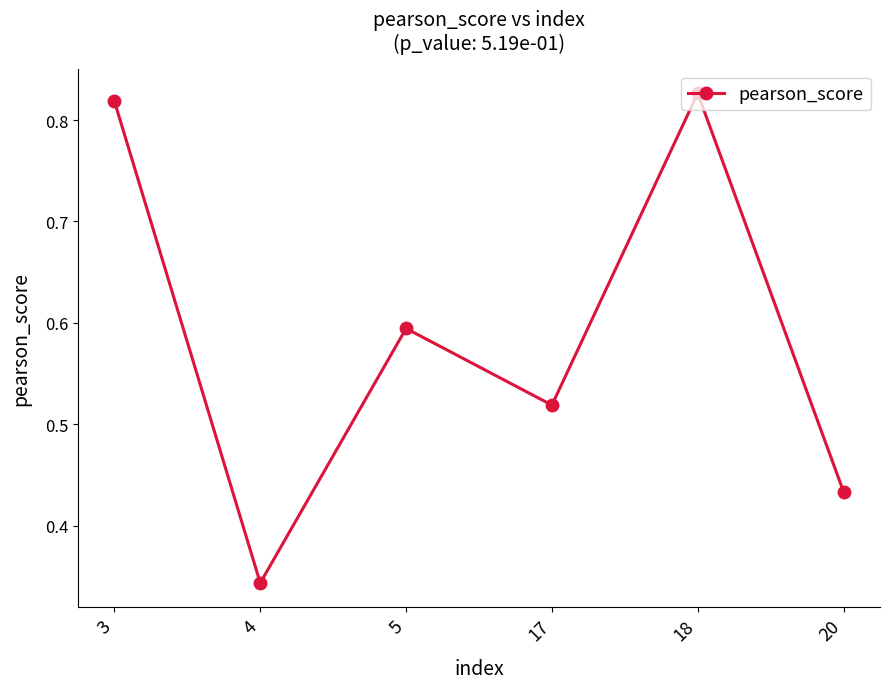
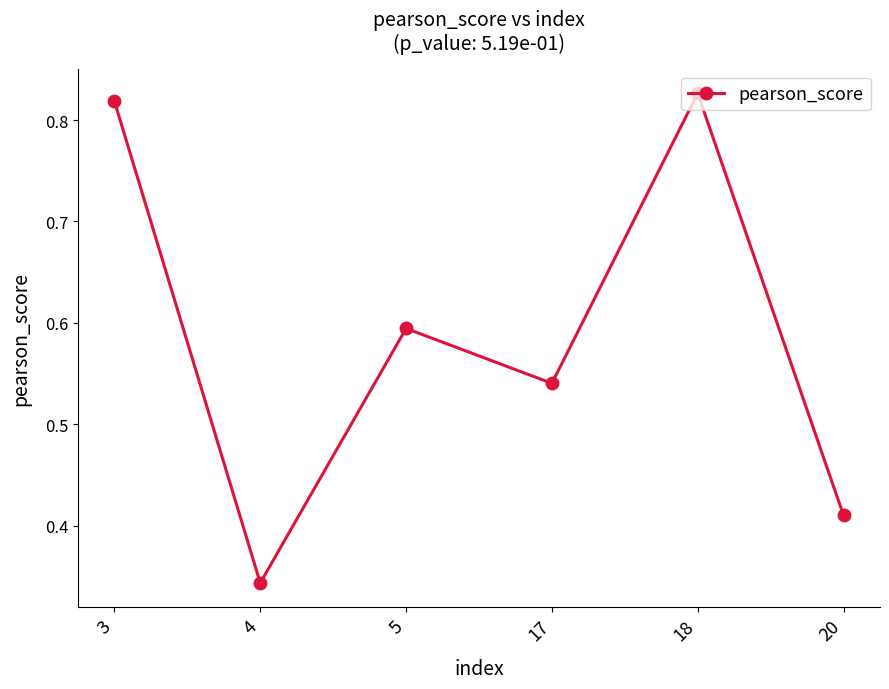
17: 0.519 -> 0.540
20: 0.434 -> 0.410
